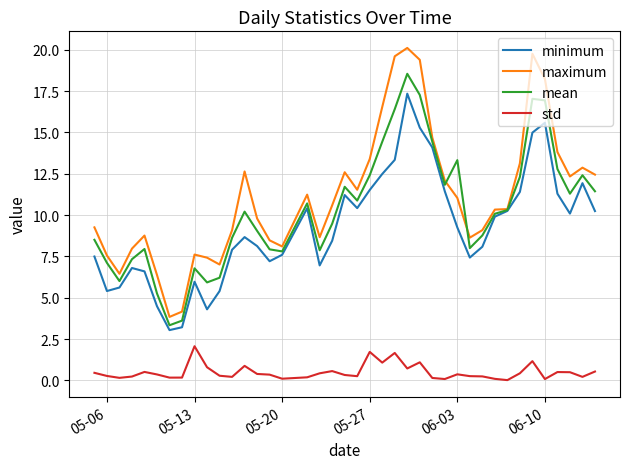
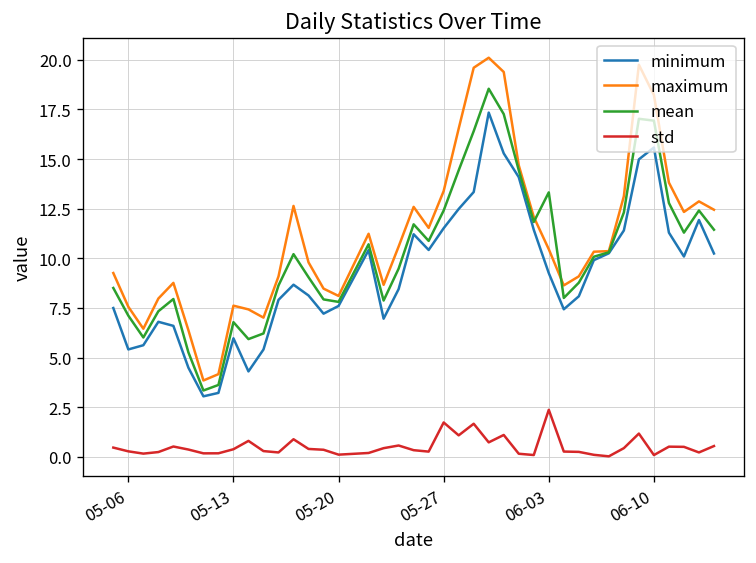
std, 05-13: 2.1 -> 0.4
maximum, 06-03: 11.0 -> 10.5
std, 06-03: 0.4 -> 2.4
